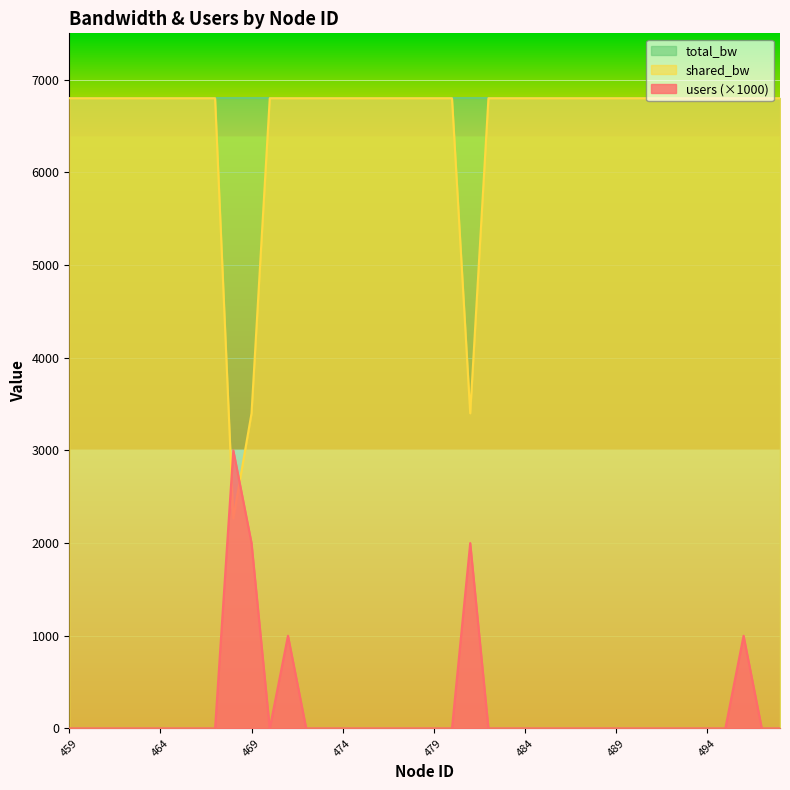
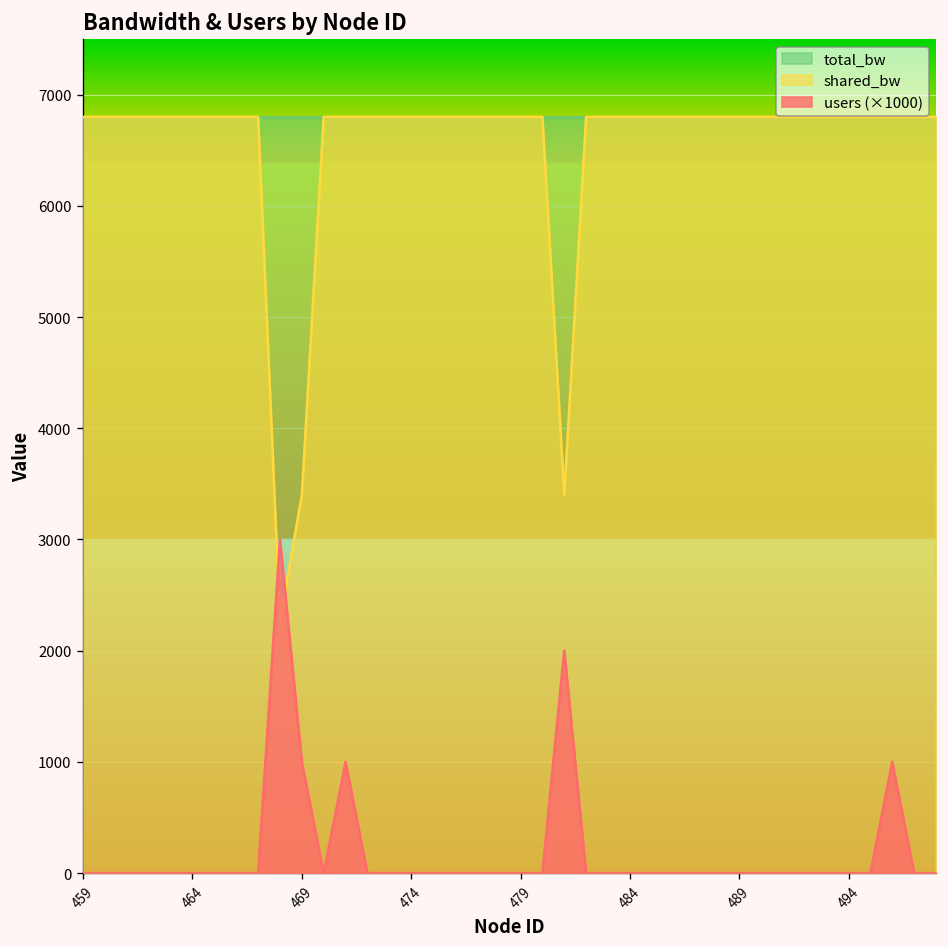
users (×1000), 469: 2000 -> 1000
